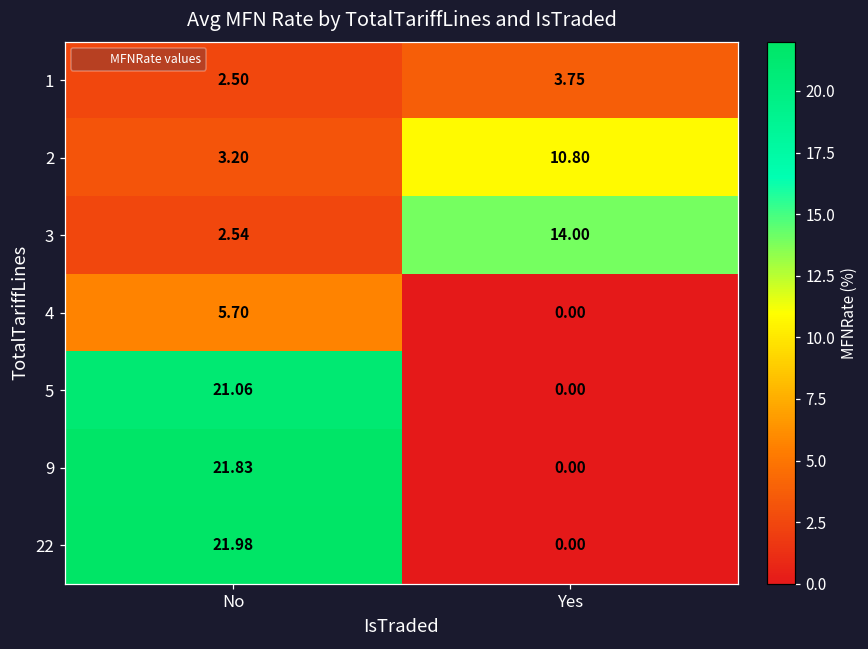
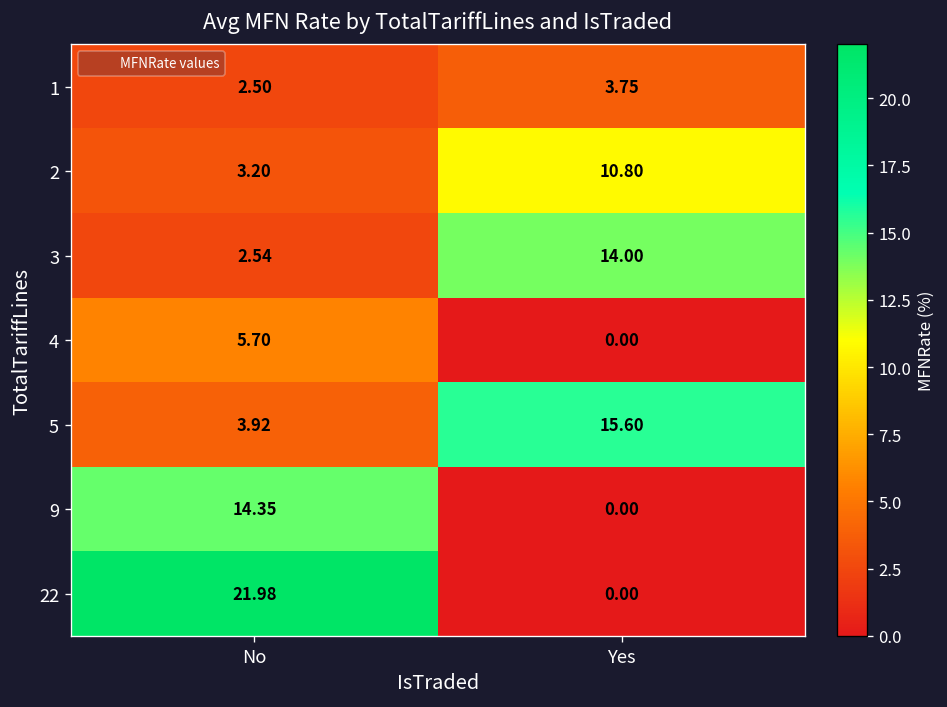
5, No: 21.06 -> 3.92
5, Yes: 0.00 -> 15.60
9, No: 21.83 -> 14.35
